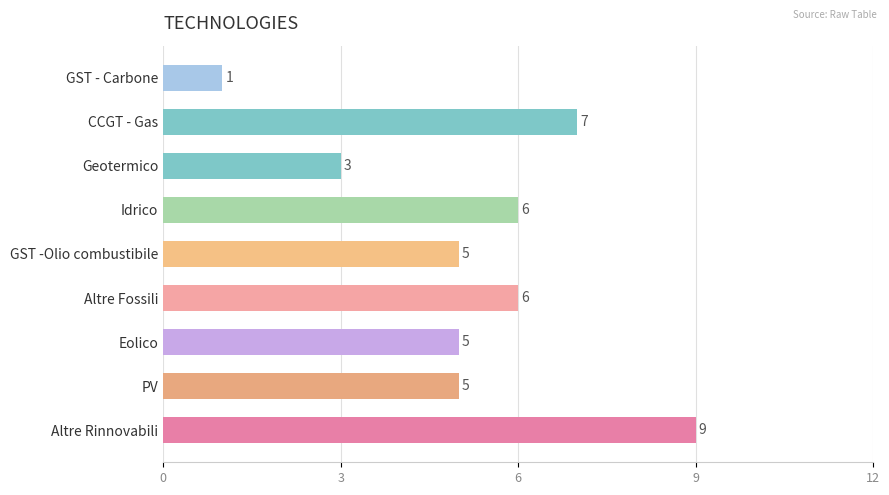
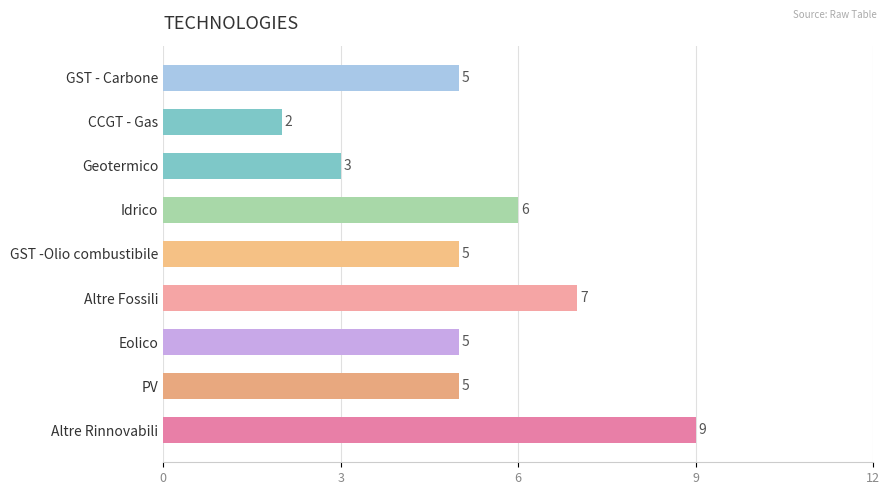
GST - Carbone: 1 -> 5
CCGT - Gas: 7 -> 2
Altre Fossili: 6 -> 7
